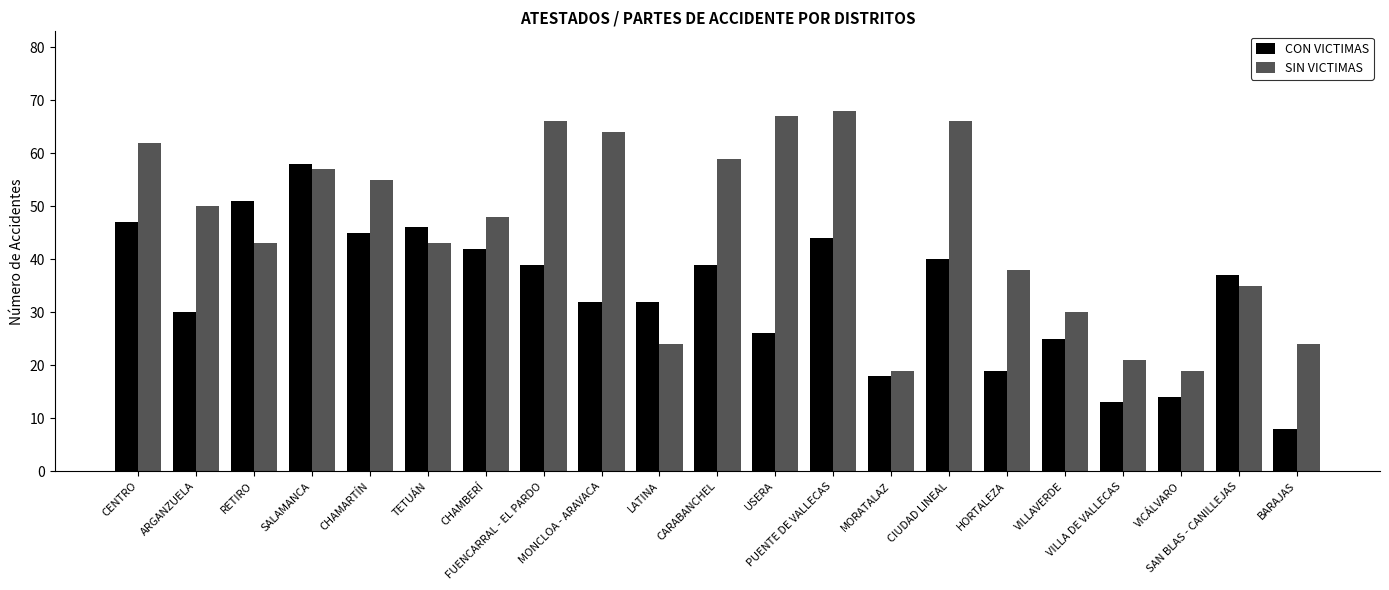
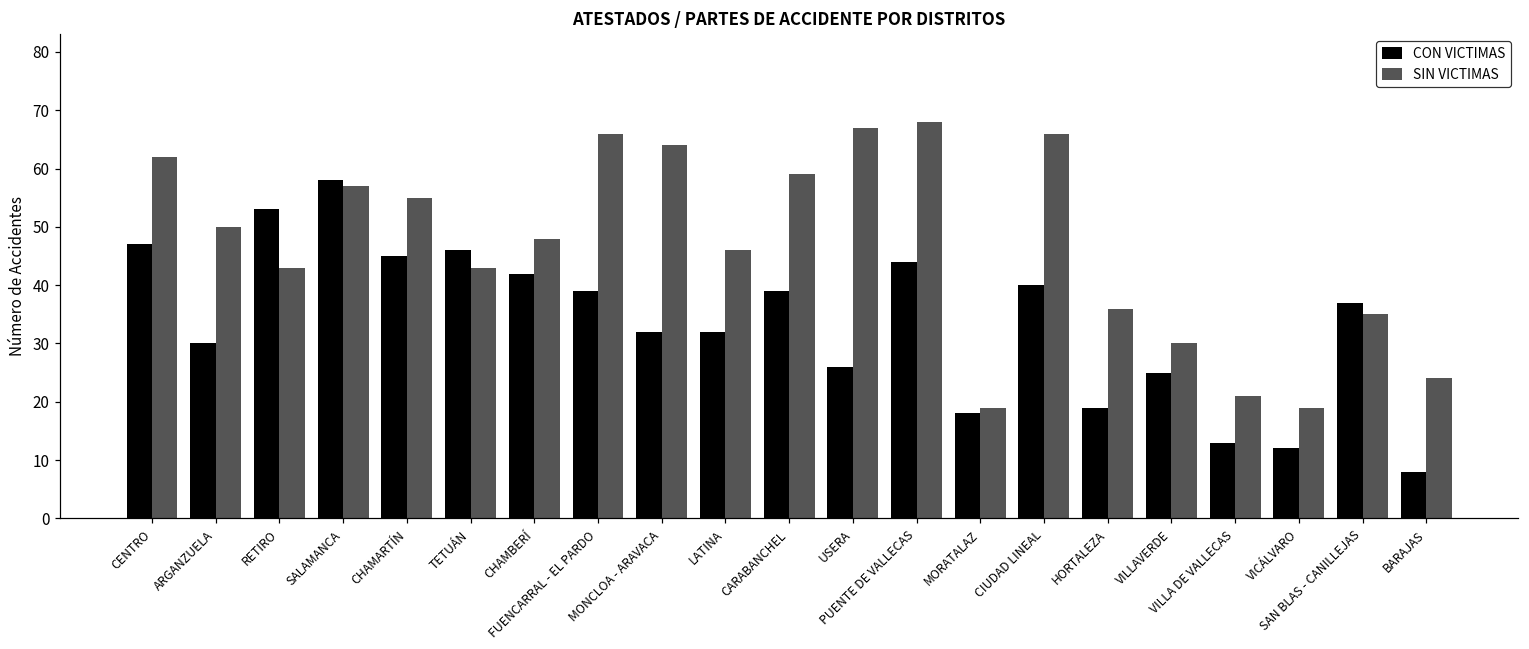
CON VICTIMAS, RETIRO: 51 -> 53
SIN VICTIMAS, LATINA: 24 -> 46
SIN VICTIMAS, HORTALEZA: 38 -> 36
CON VICTIMAS, VICÁLVARO: 14 -> 12
